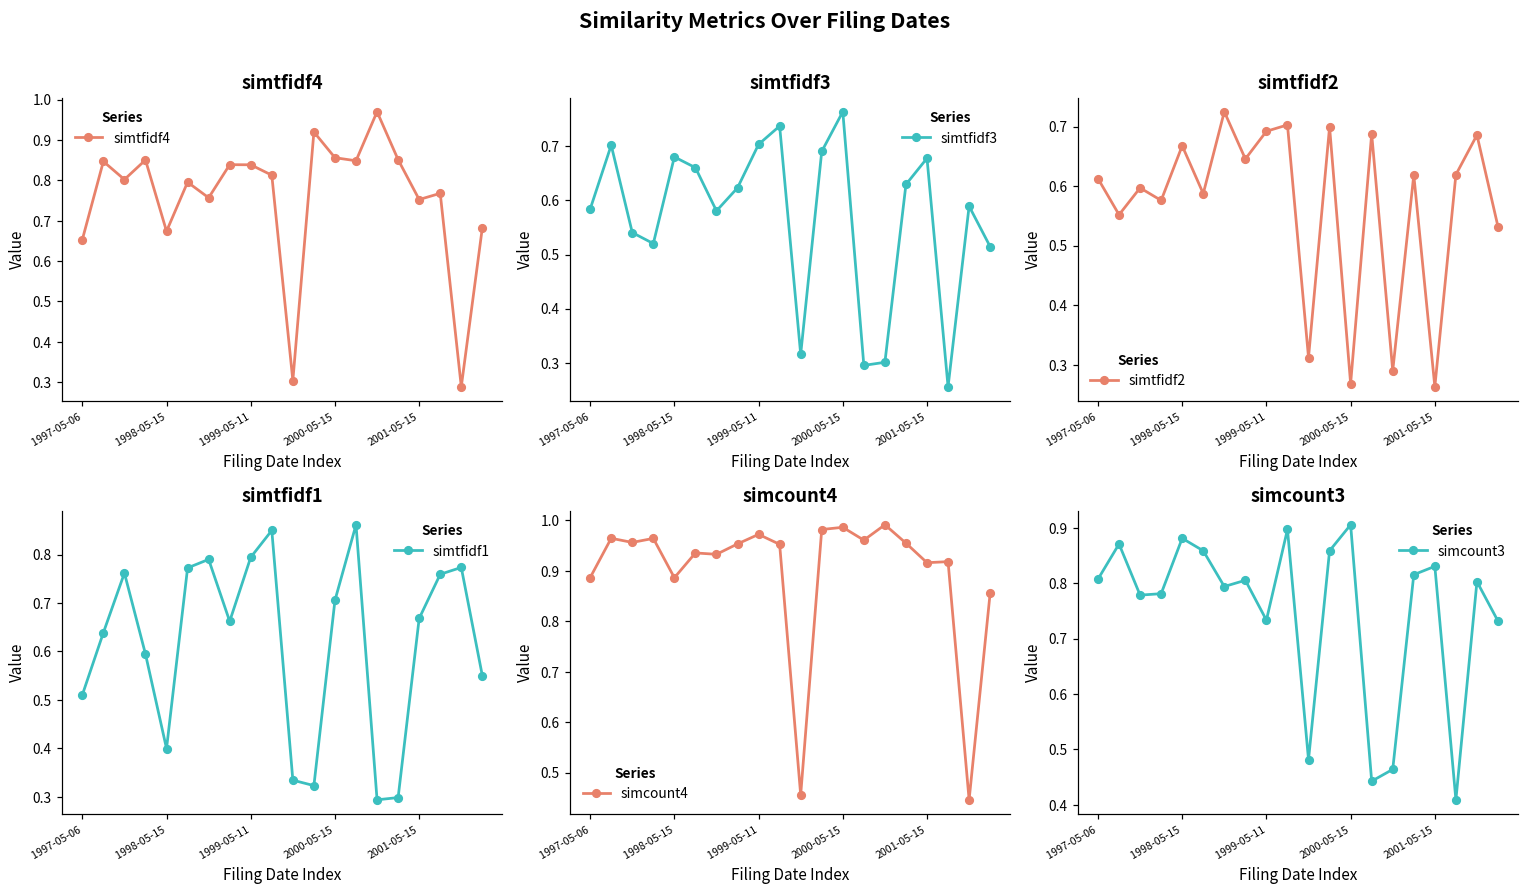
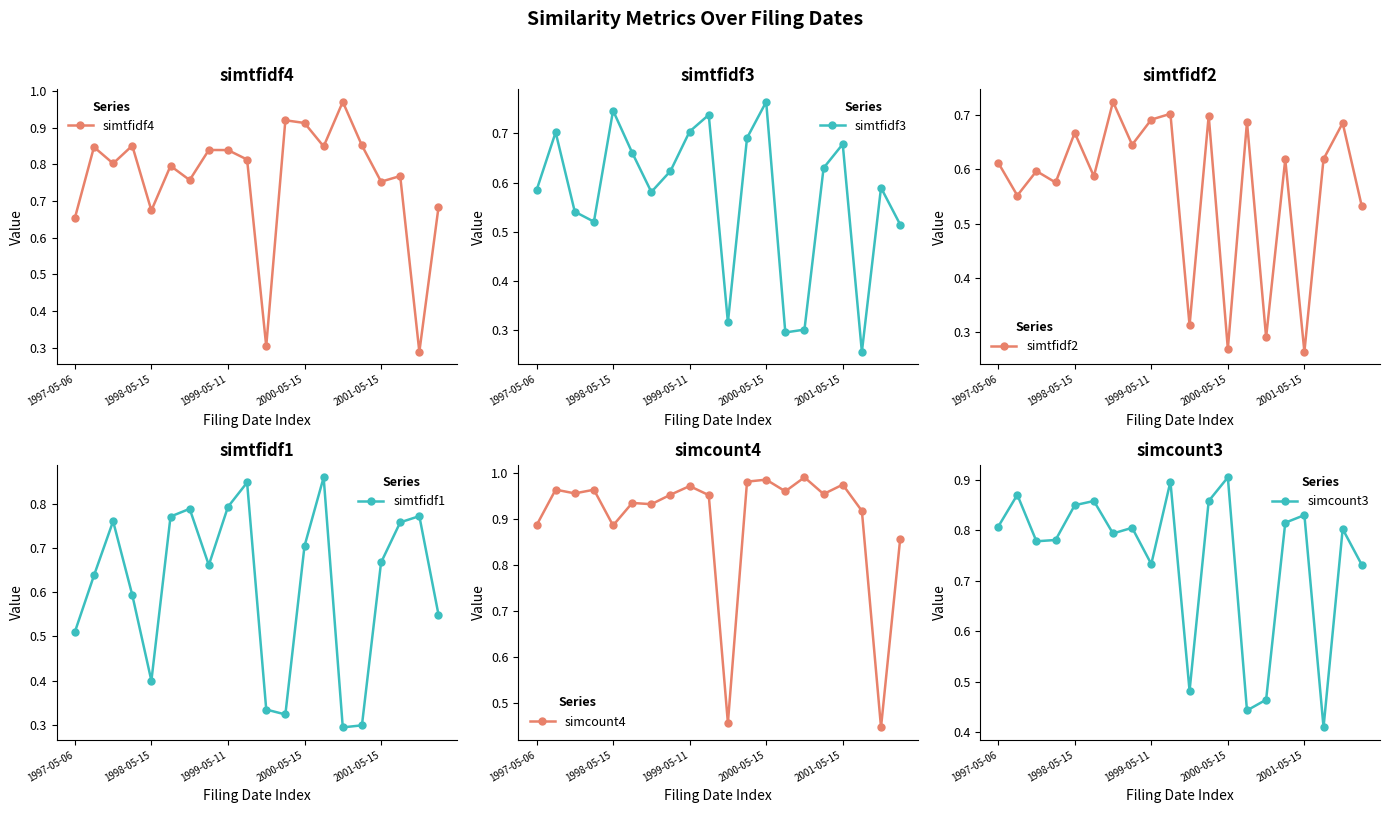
simtfidf4, 2000-05-15: 0.86 -> 0.91
simtfidf3, 1998-05-15: 0.68 -> 0.75
simcount4, 2001-05-15: 0.92 -> 0.98
simcount3, 1998-05-15: 0.88 -> 0.85
